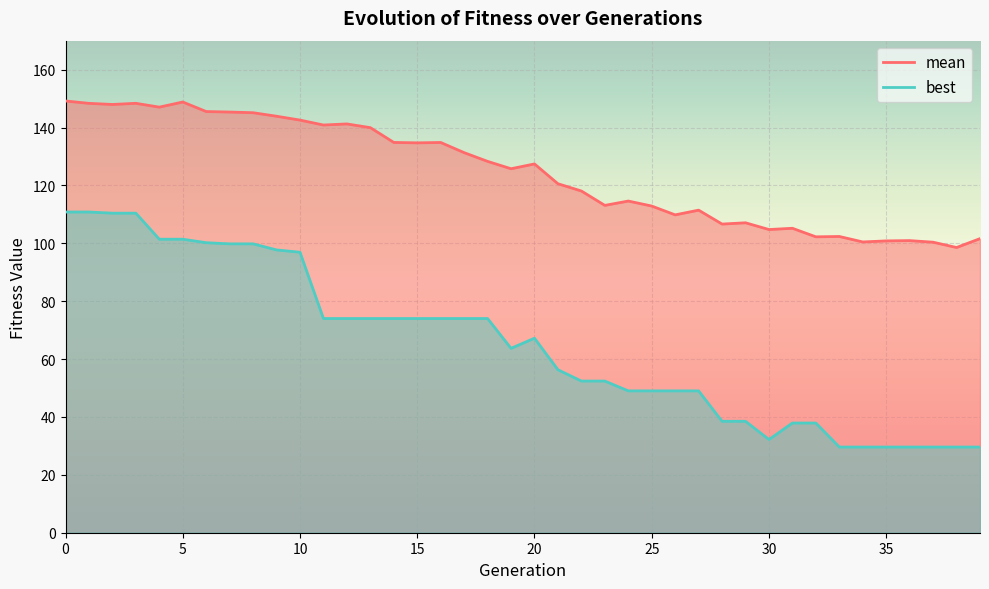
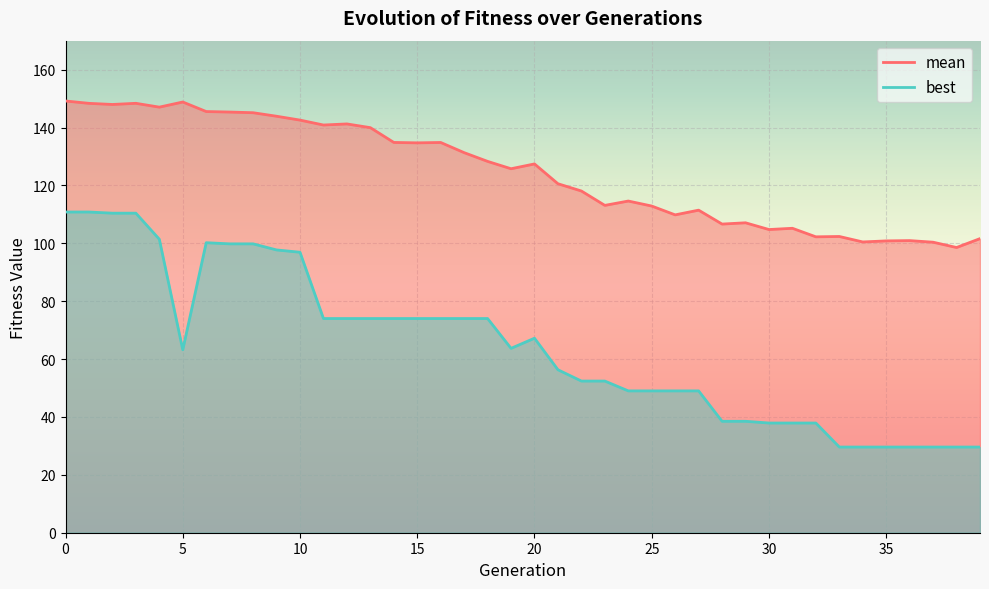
best, 5: 101 -> 63
best, 30: 32 -> 38
